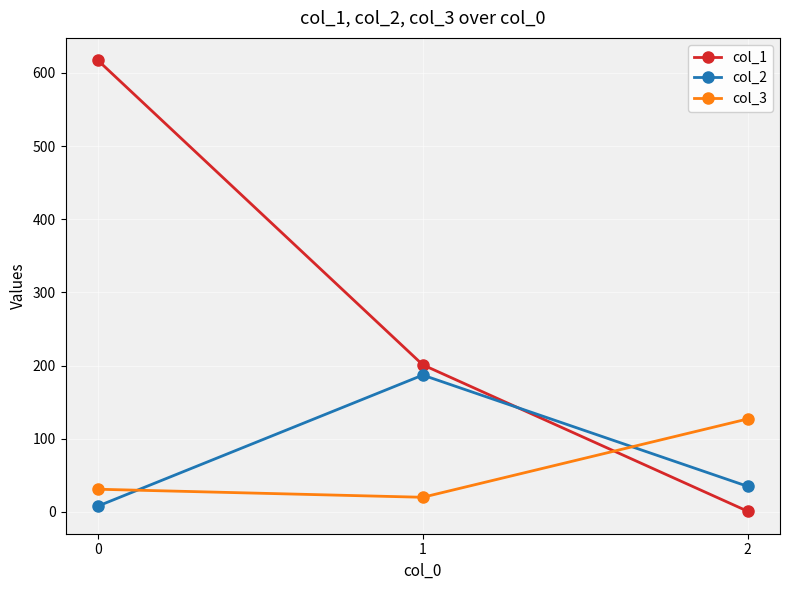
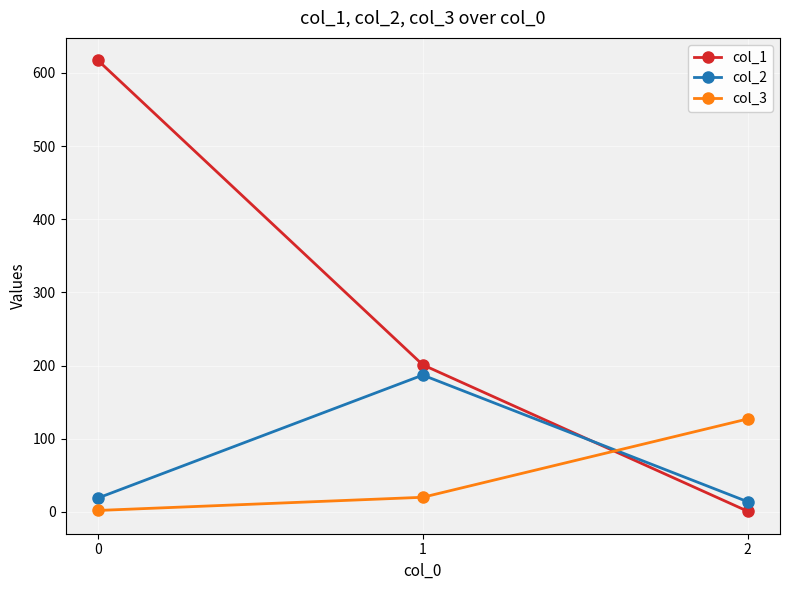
col_2, 0: 10 -> 20
col_3, 0: 30 -> 0
col_2, 2: 40 -> 10
